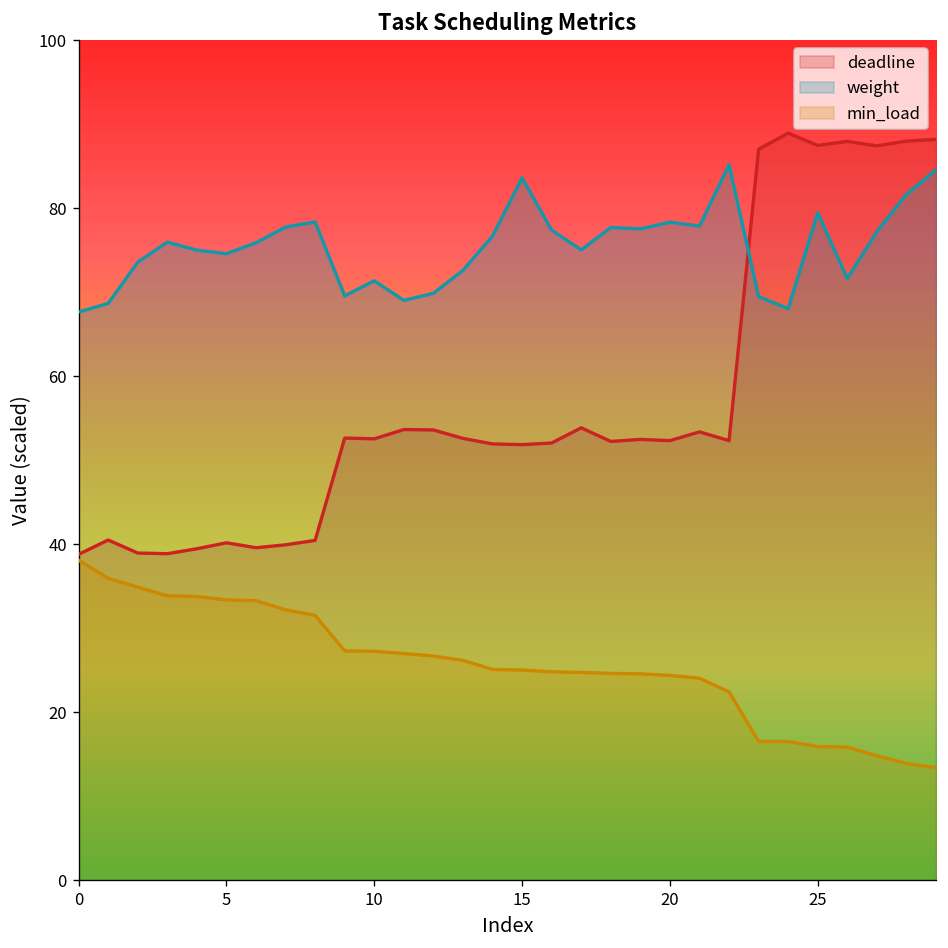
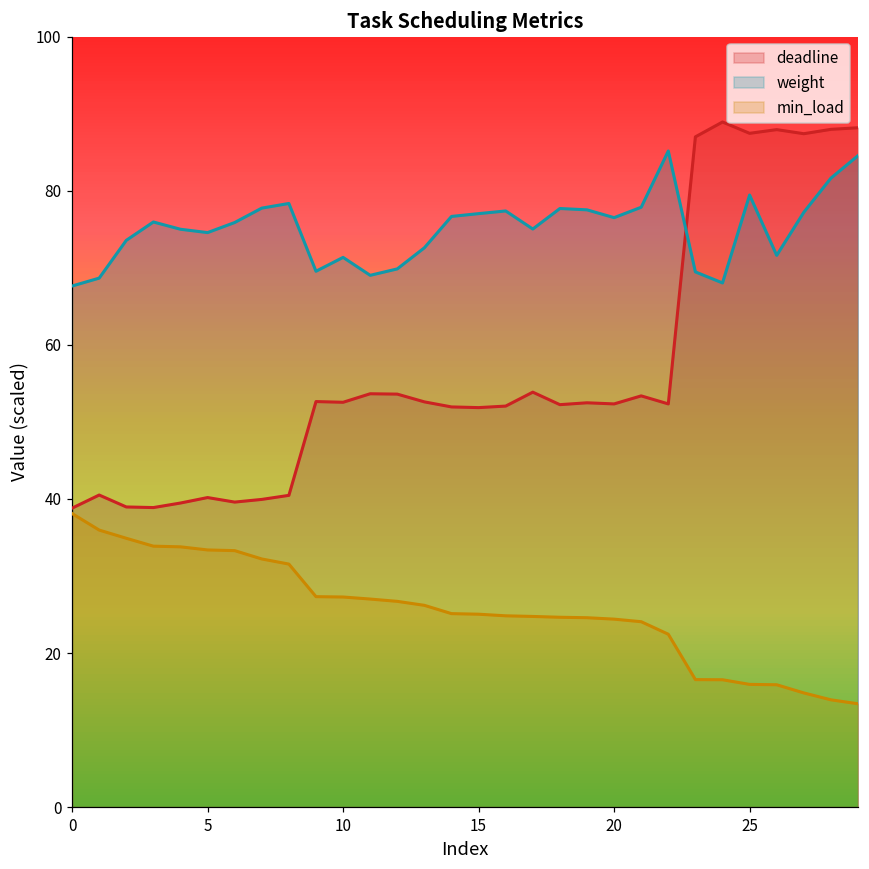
weight, 15: 84 -> 77
weight, 20: 78 -> 77
